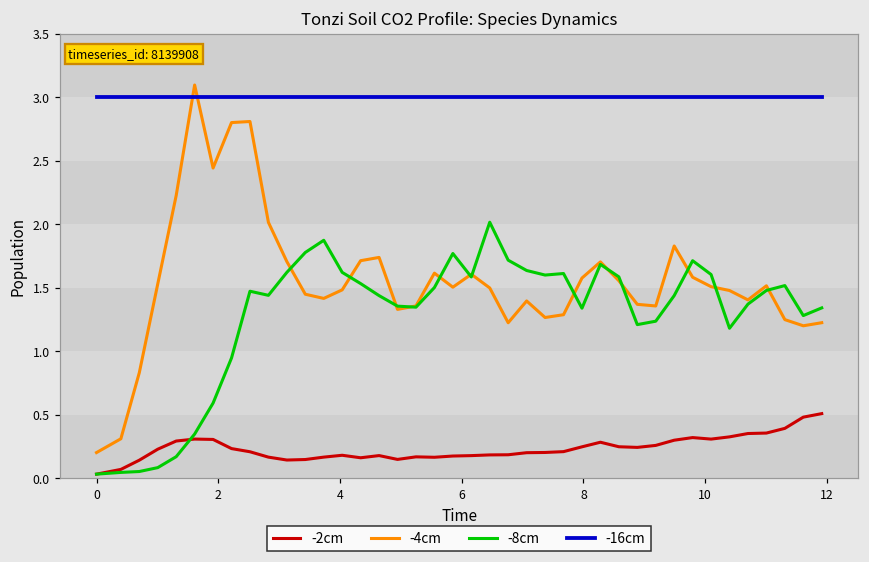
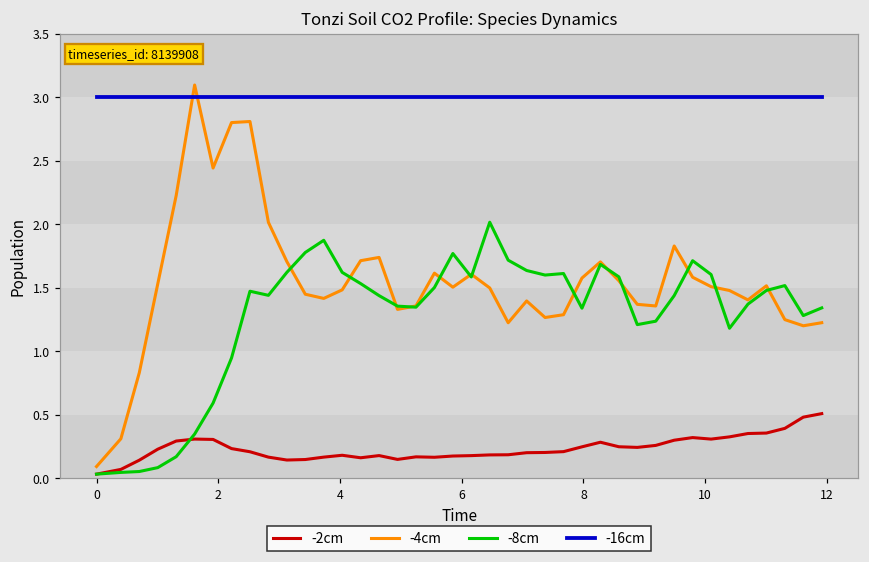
-4cm, 0: 0.20 -> 0.09
